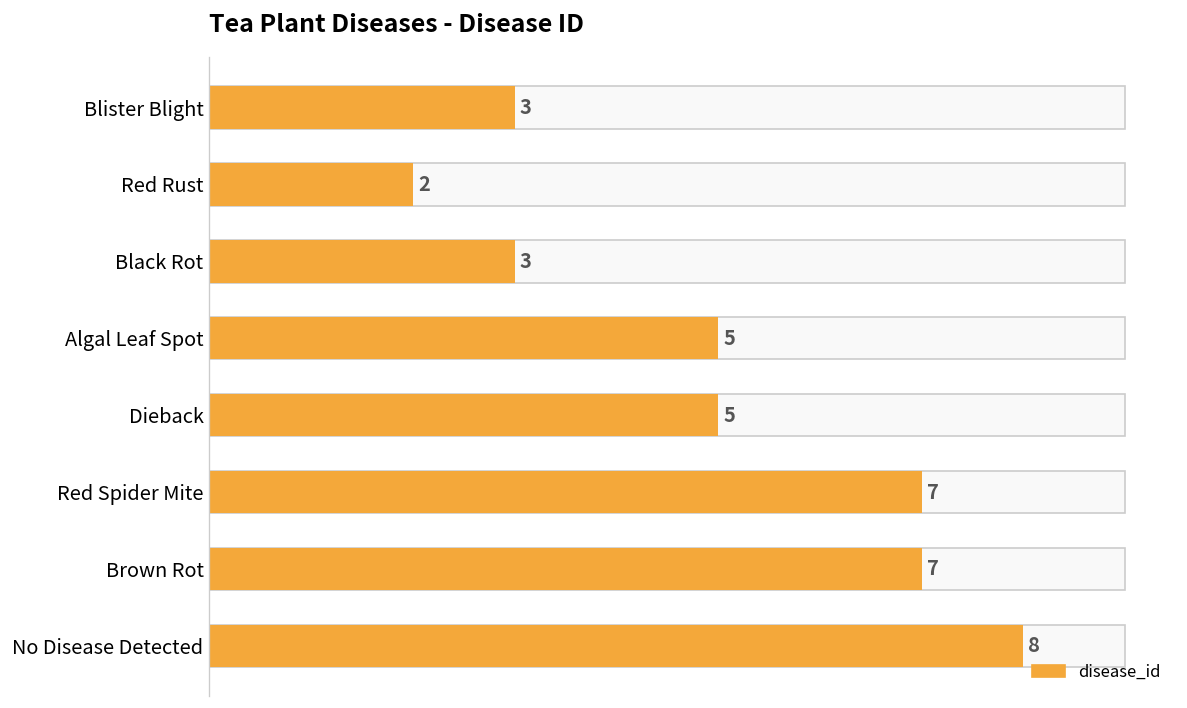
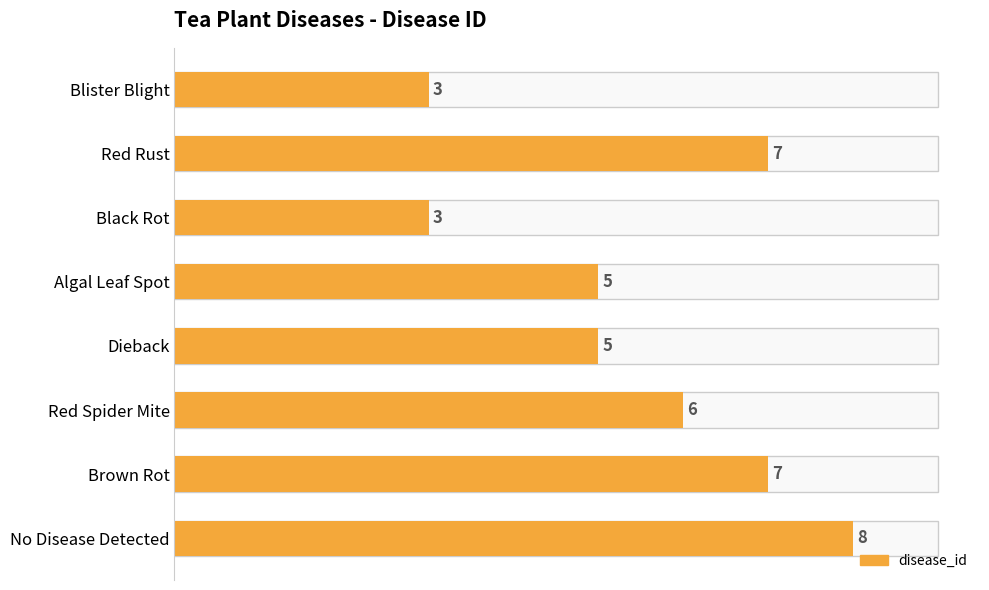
Red Rust: 2 -> 7
Red Spider Mite: 7 -> 6
